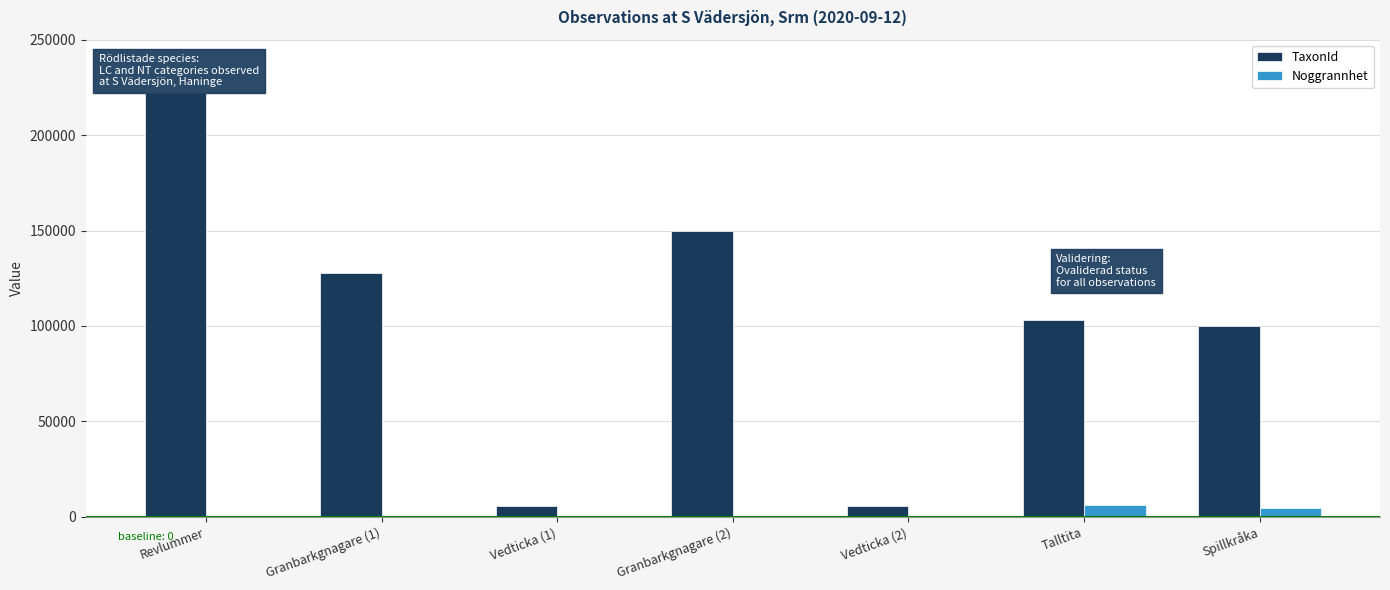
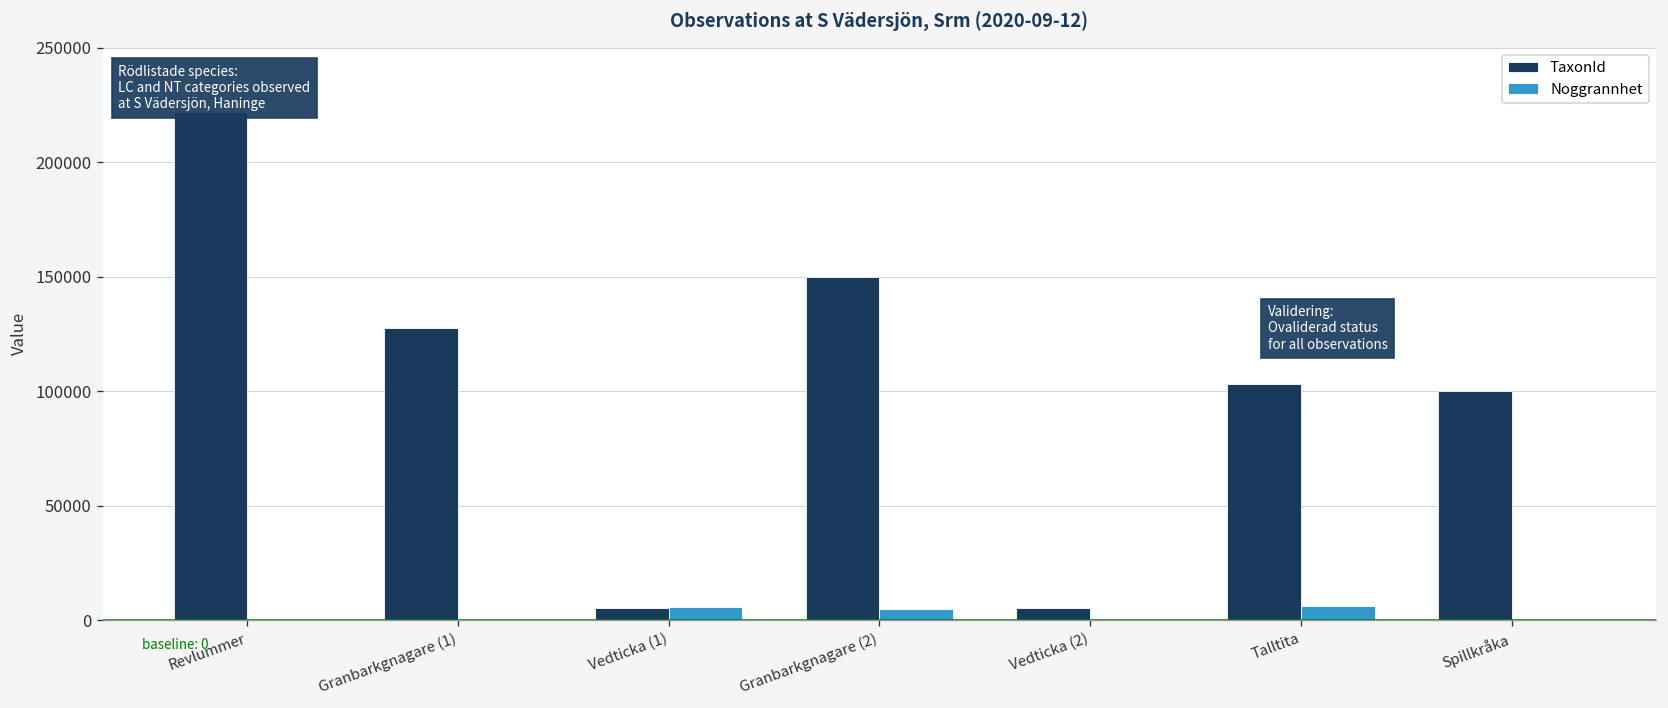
Noggrannhet, Vedticka (1): 0 -> 6000
Noggrannhet, Granbarkgnagare (2): 0 -> 5000
Noggrannhet, Spillkråka: 4000 -> 0
